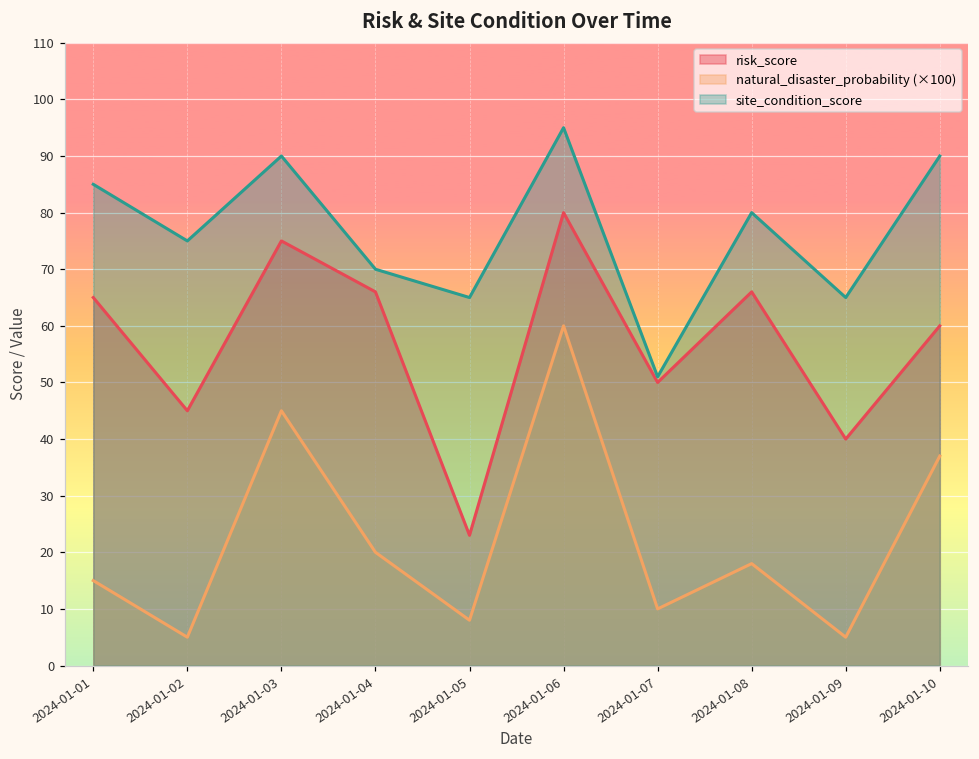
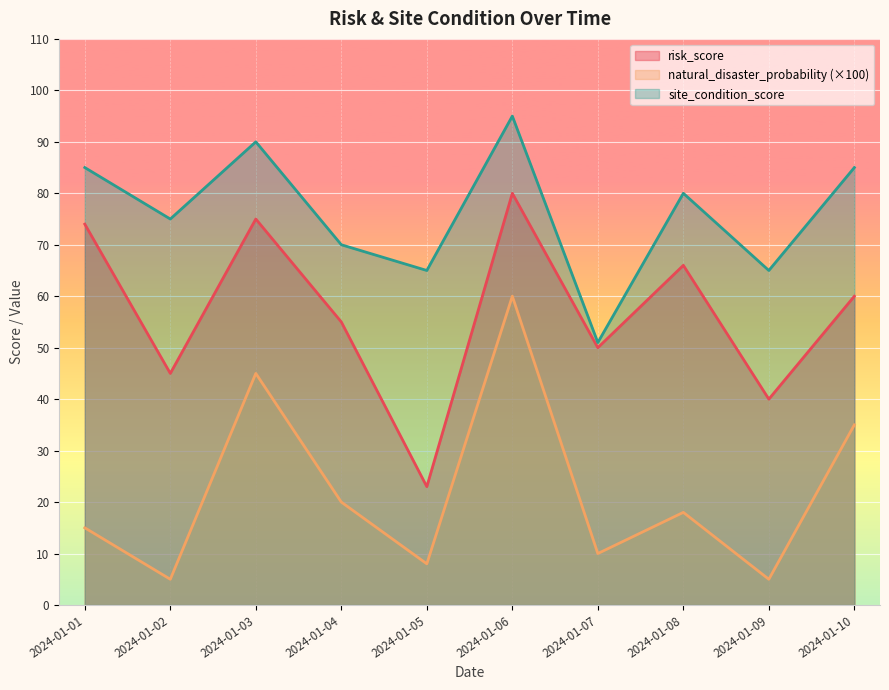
risk_score, 2024-01-01: 65 -> 74
risk_score, 2024-01-04: 66 -> 55
natural_disaster_probability (×100), 2024-01-10: 37 -> 35
site_condition_score, 2024-01-10: 90 -> 85
